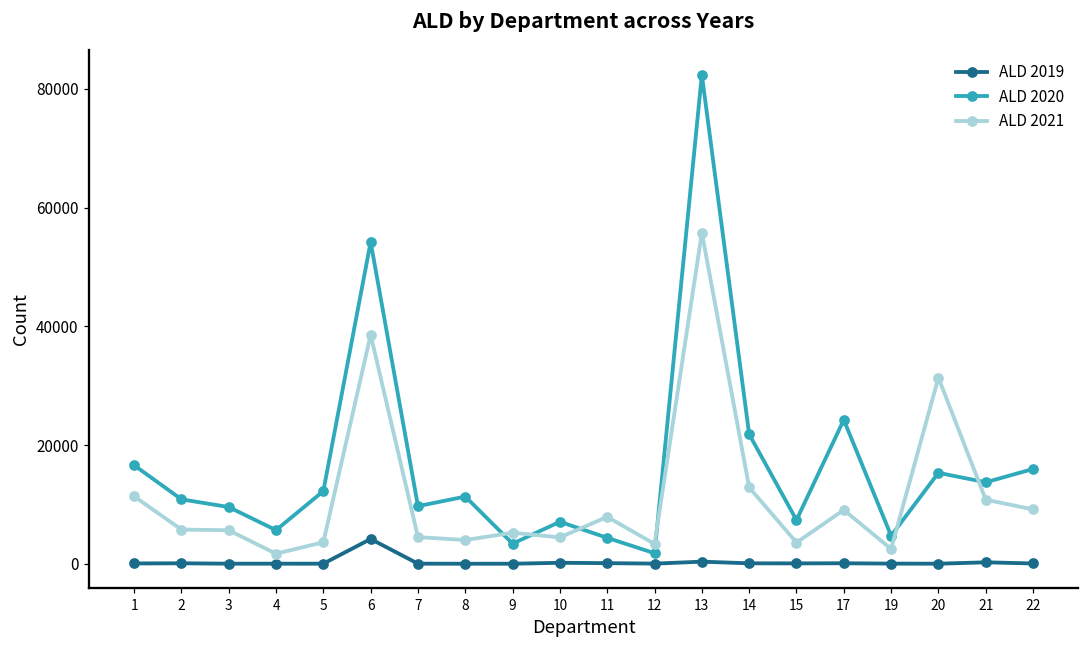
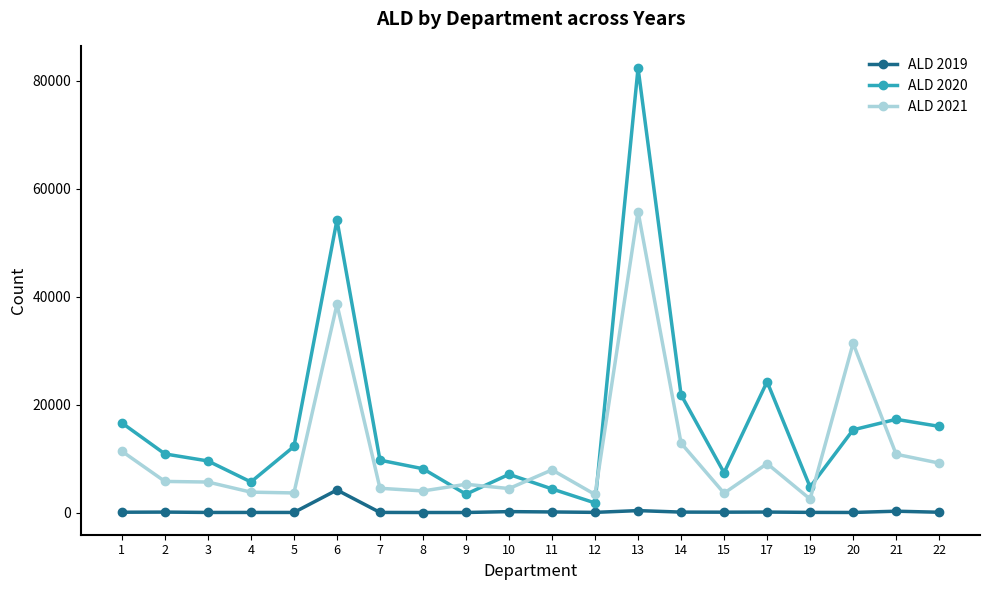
ALD 2021, 4: 2000 -> 4000
ALD 2020, 8: 11000 -> 8000
ALD 2020, 21: 14000 -> 17000
